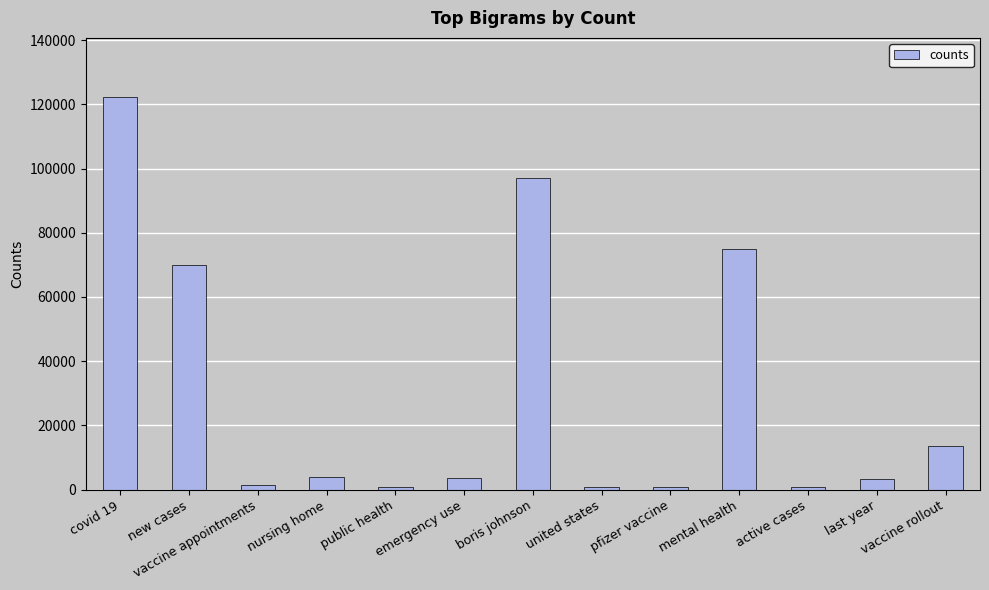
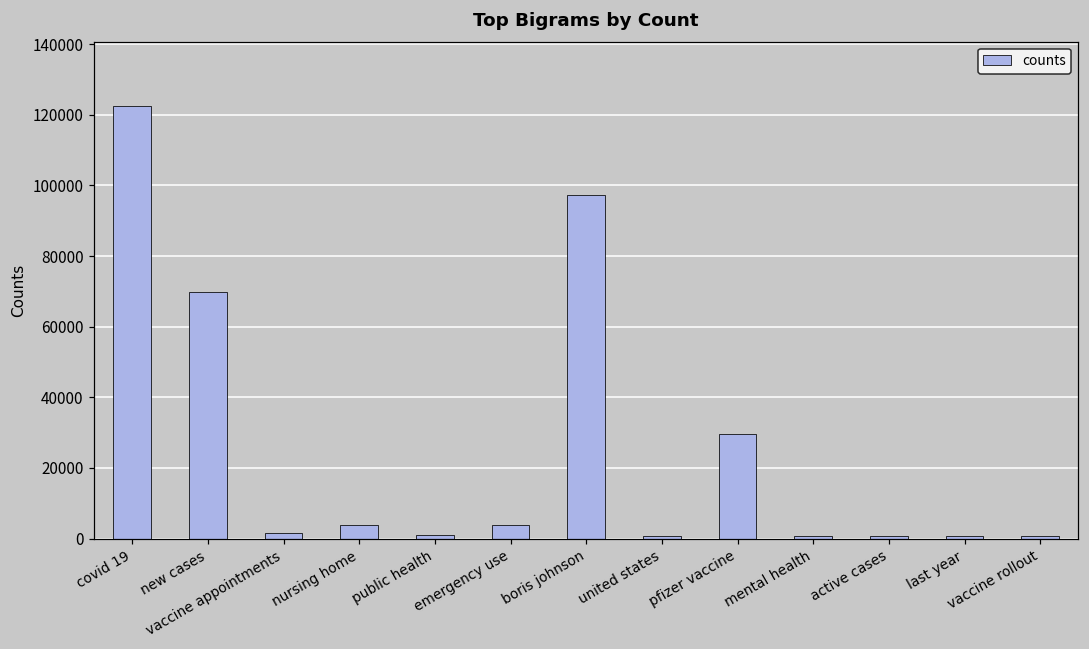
pfizer vaccine: 1000 -> 30000
mental health: 75000 -> 1000
last year: 3000 -> 1000
vaccine rollout: 13000 -> 1000
